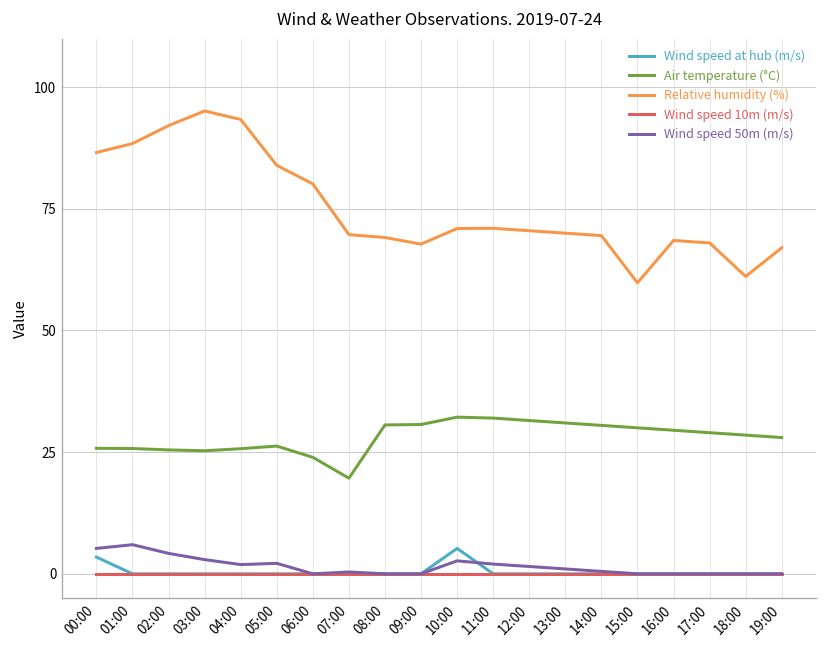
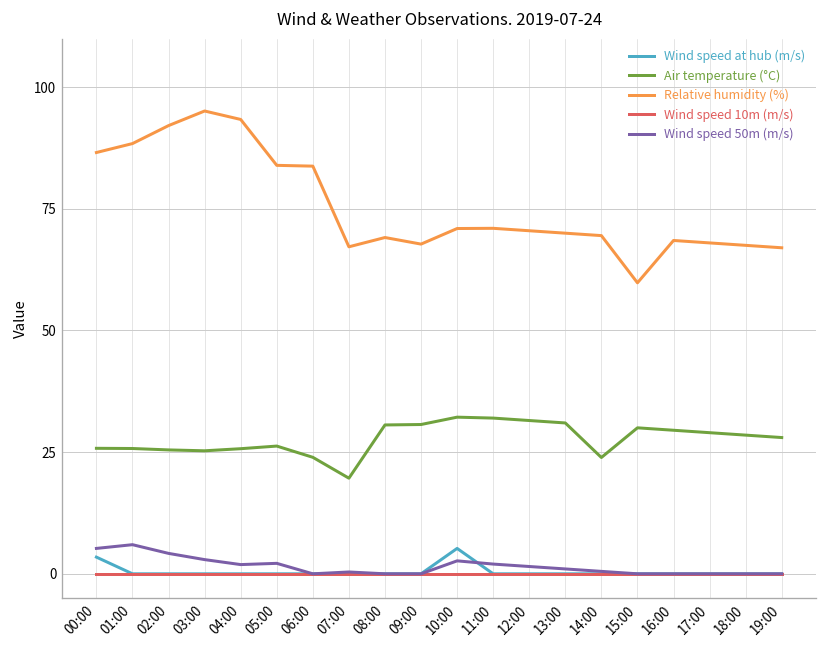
Relative humidity (%), 06:00: 80 -> 84
Relative humidity (%), 07:00: 70 -> 67
Air temperature (°C), 14:00: 31 -> 24
Relative humidity (%), 18:00: 61 -> 68
